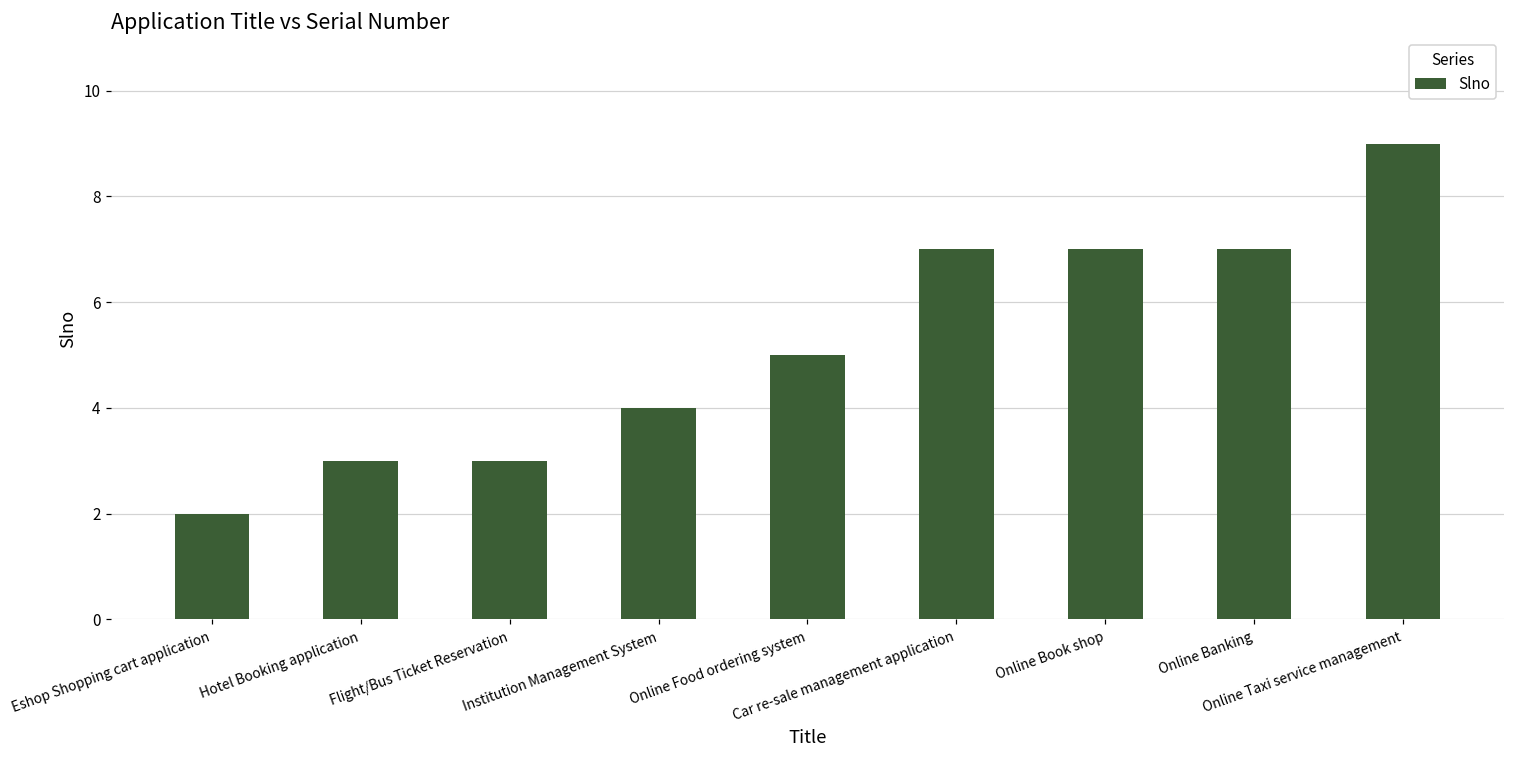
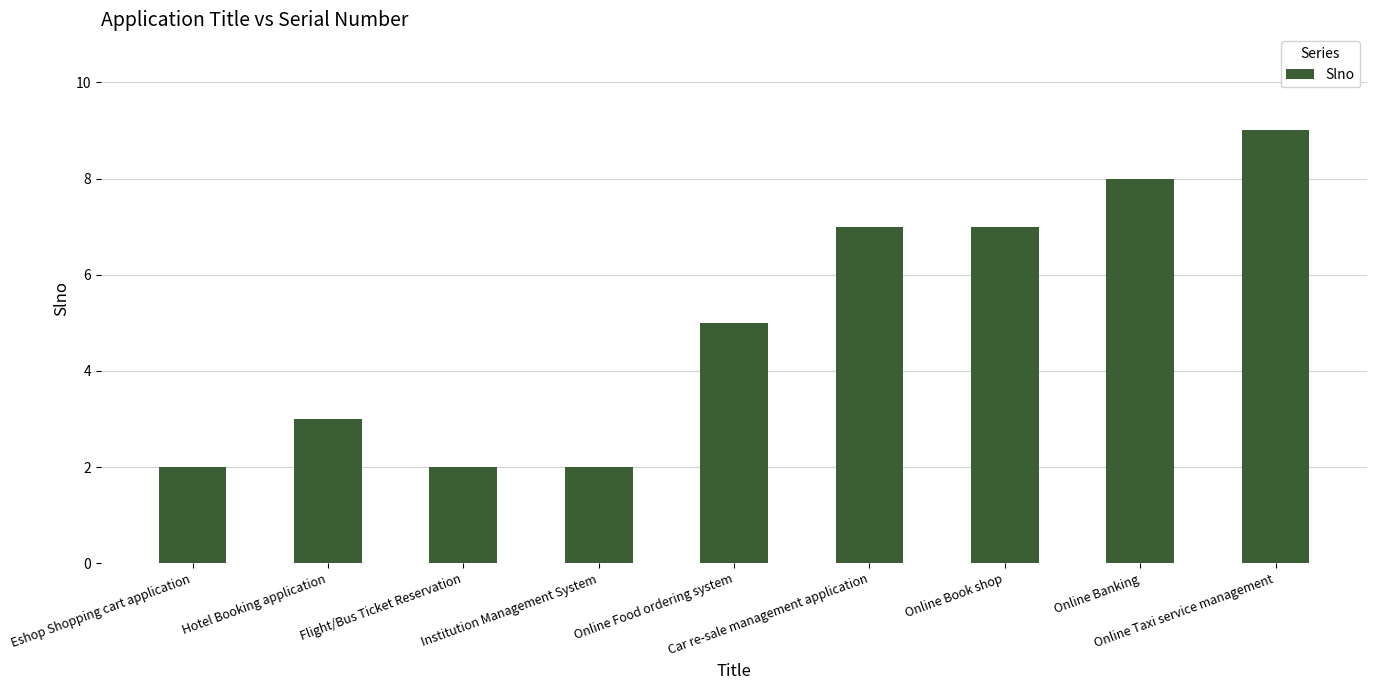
Flight/Bus Ticket Reservation: 3 -> 2
Institution Management System: 4 -> 2
Online Banking: 7 -> 8
